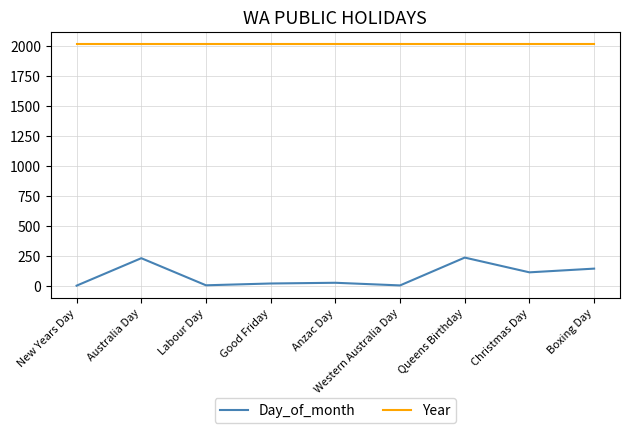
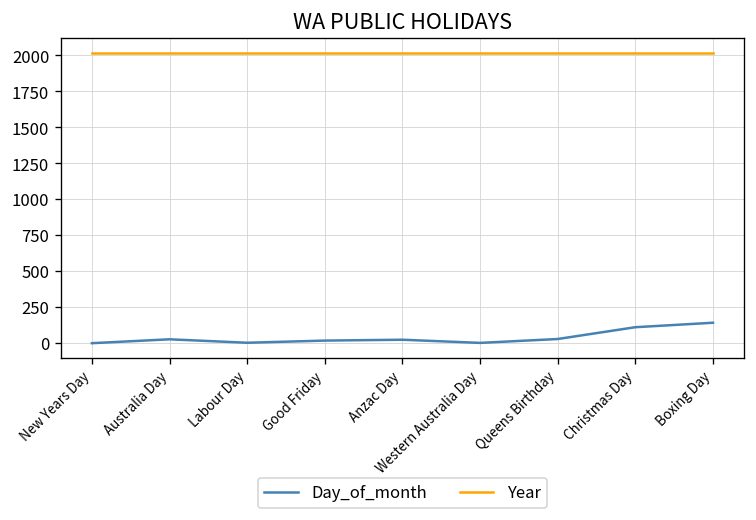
Day_of_month, Australia Day: 230 -> 30
Day_of_month, Queens Birthday: 240 -> 30
